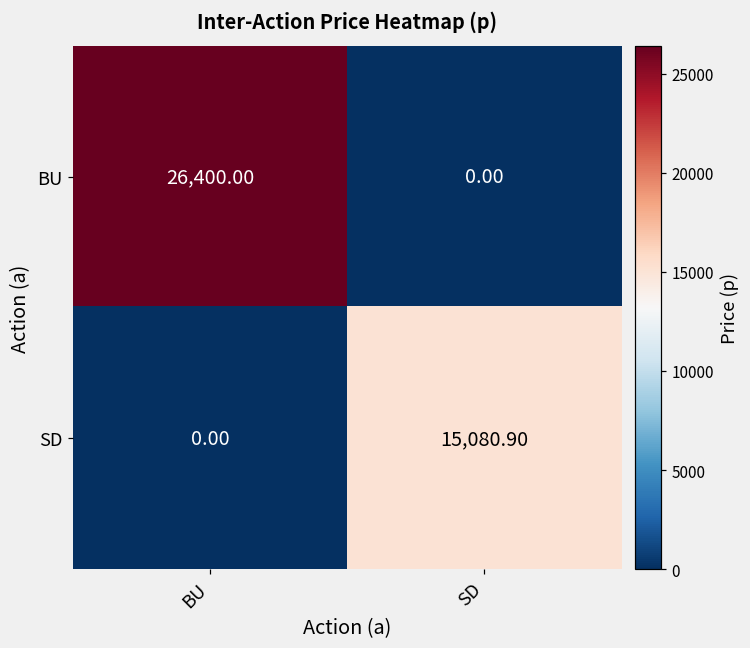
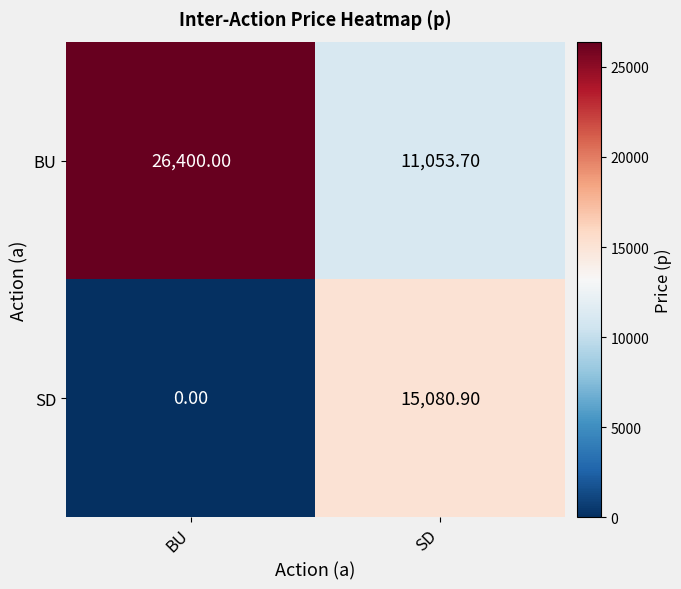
BU, SD: 0.00 -> 11,053.70
